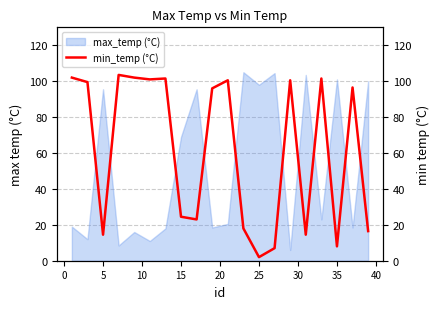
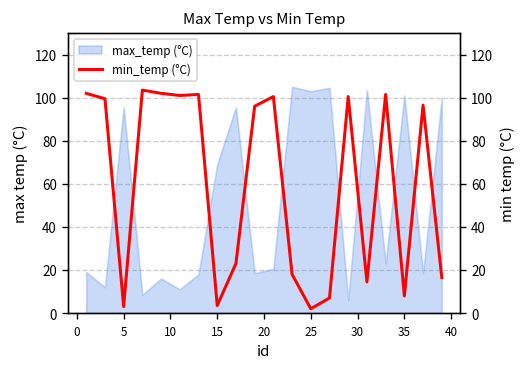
max_temp (°C), 25: 98 -> 103
min_temp (°C), 5: 15 -> 3
min_temp (°C), 15: 25 -> 4
